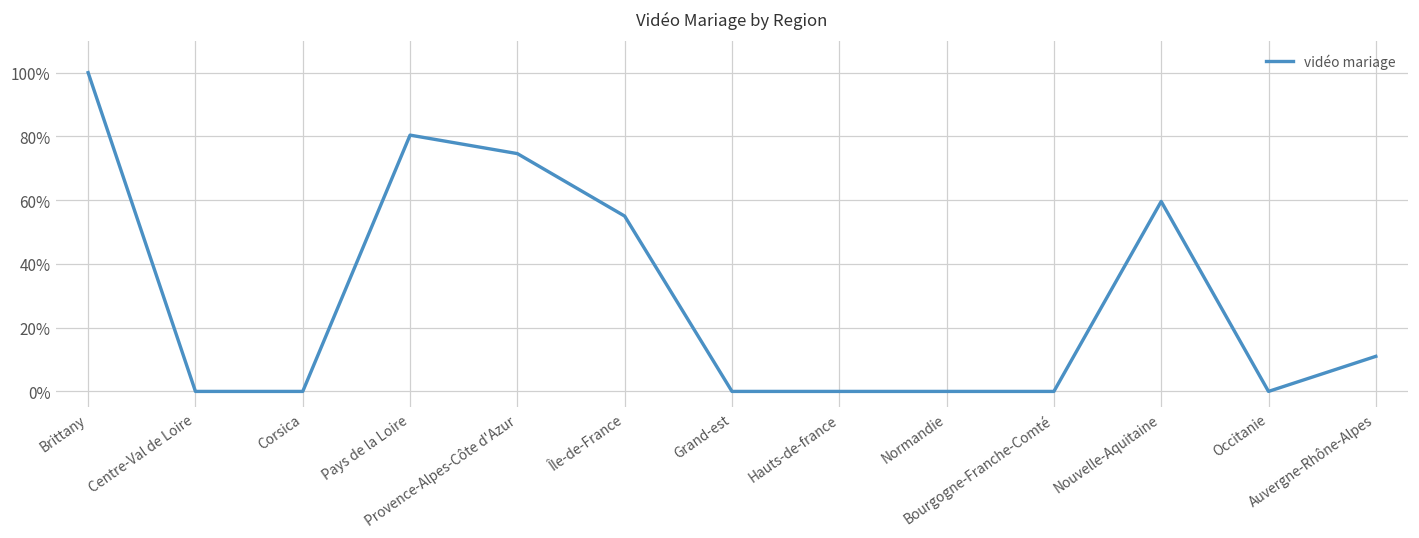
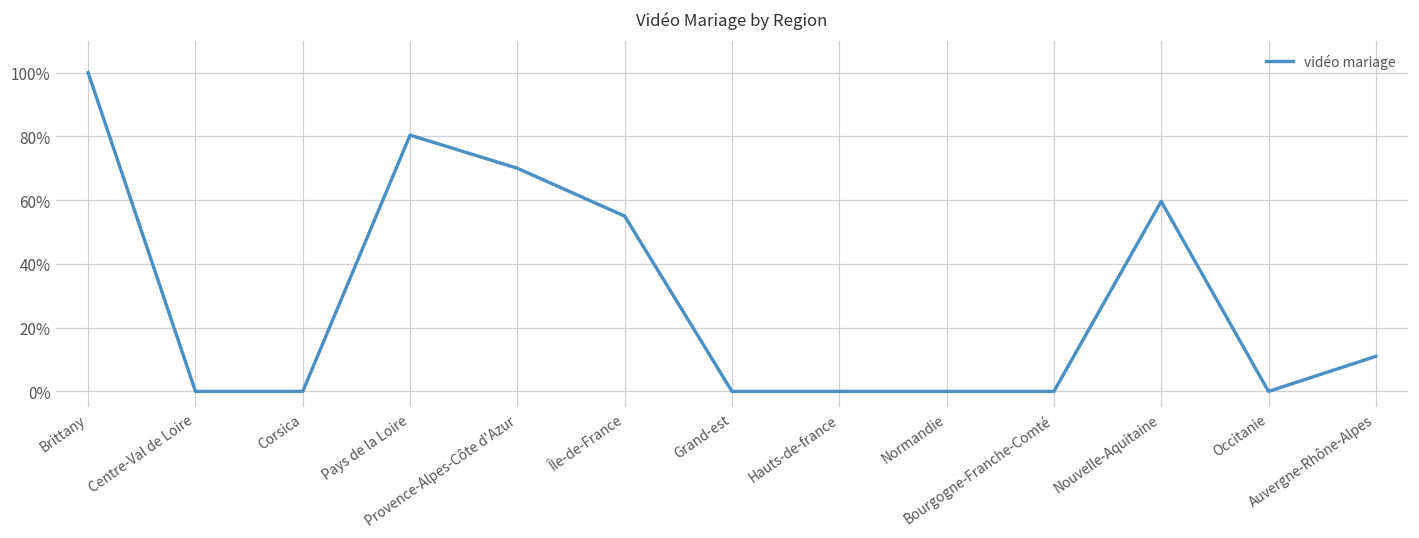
Provence-Alpes-Côte d'Azur: 75% -> 70%
